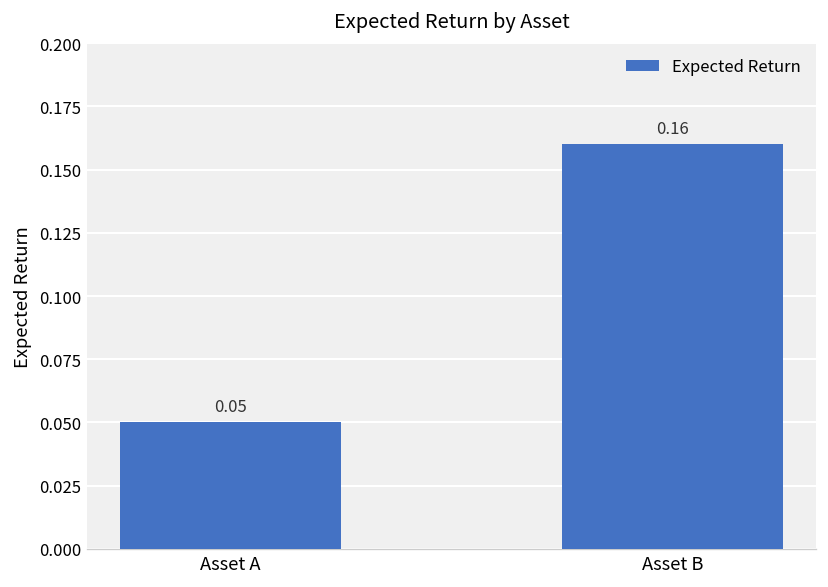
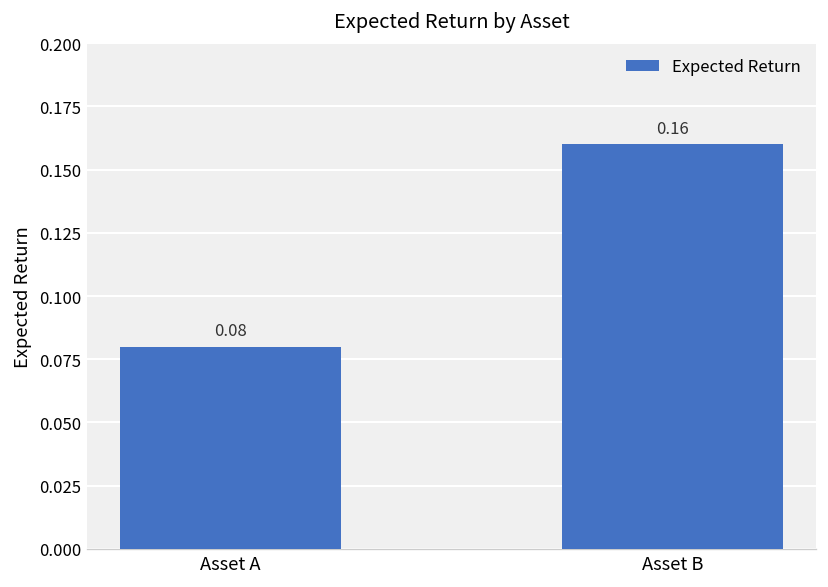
Asset A: 0.05 -> 0.08
